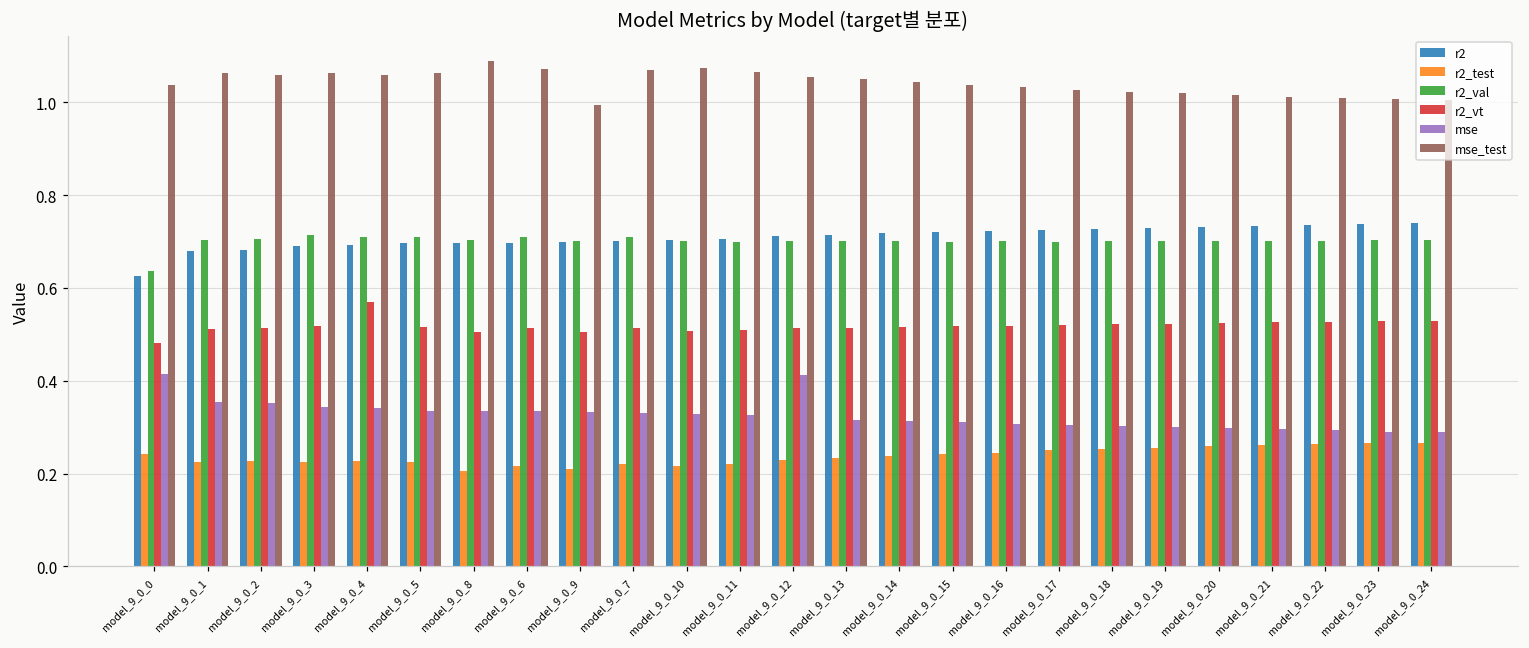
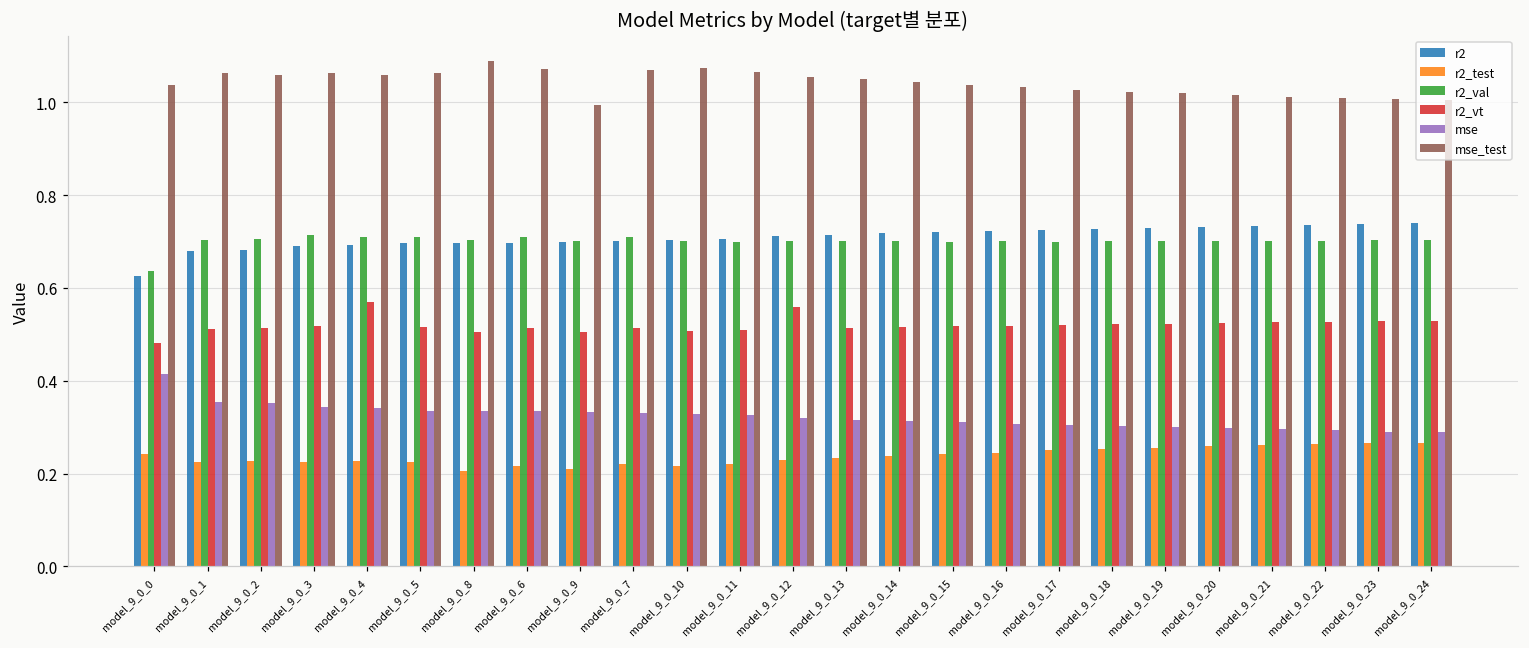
r2_vt, model_9_0_12: 0.51 -> 0.56
mse, model_9_0_12: 0.41 -> 0.32
